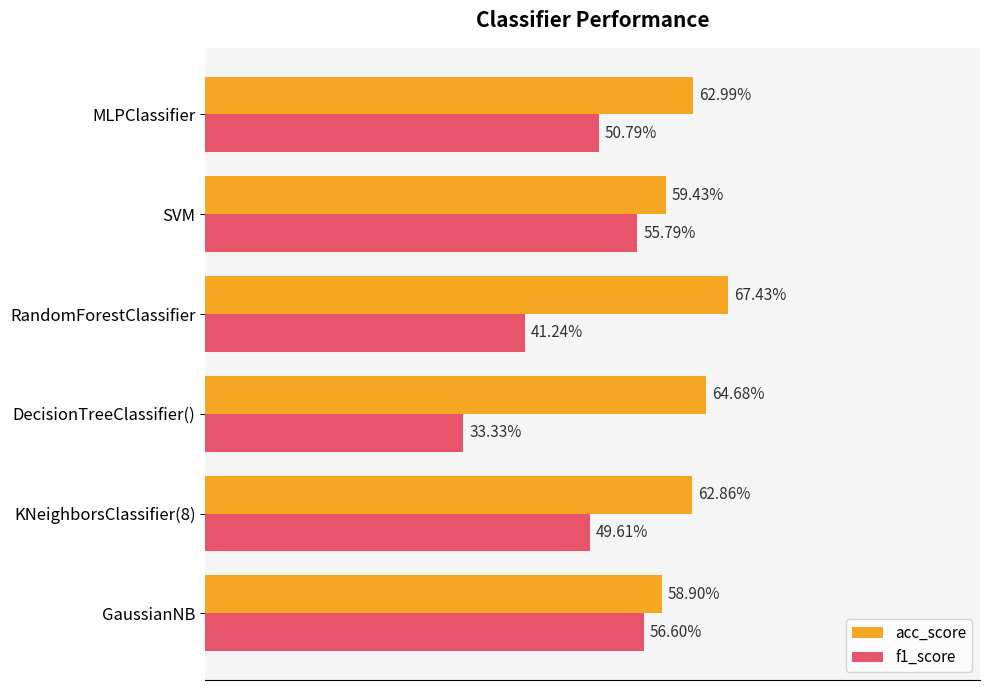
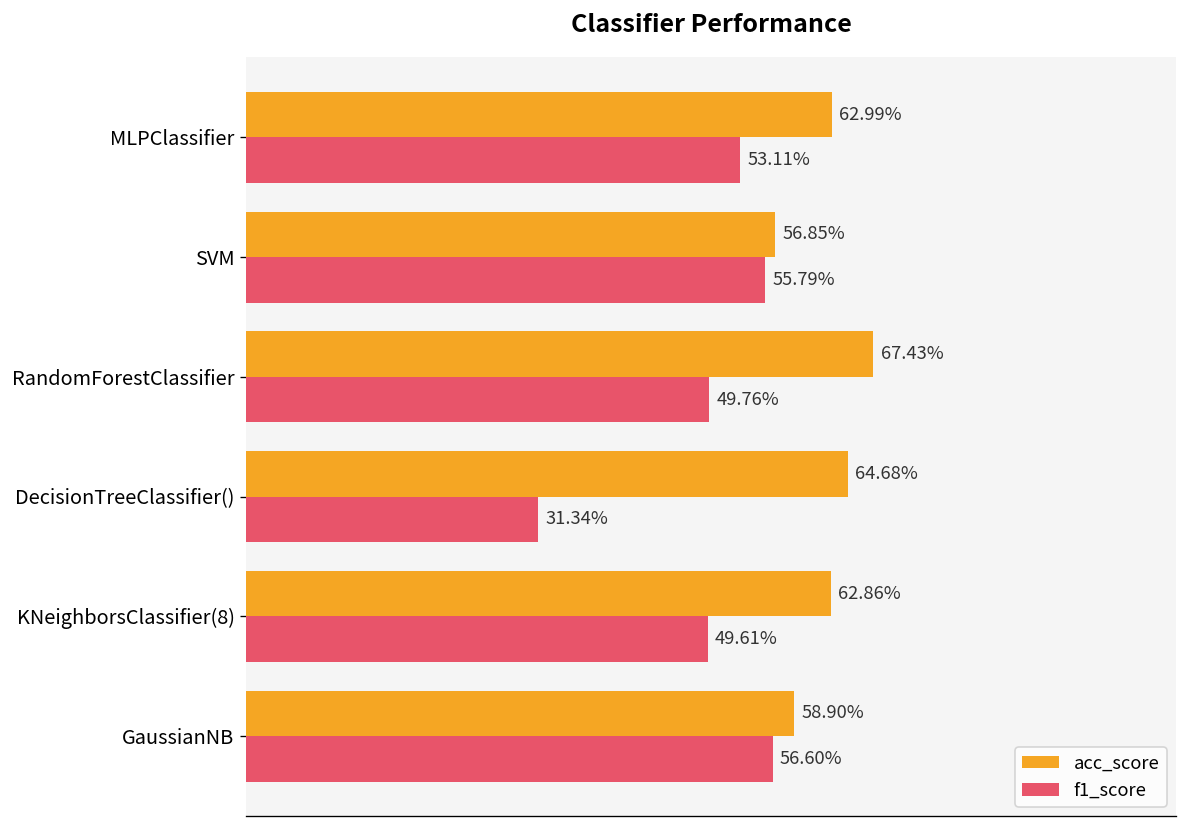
f1_score, MLPClassifier: 50.79% -> 53.11%
acc_score, SVM: 59.43% -> 56.85%
f1_score, RandomForestClassifier: 41.24% -> 49.76%
f1_score, DecisionTreeClassifier(): 33.33% -> 31.34%
